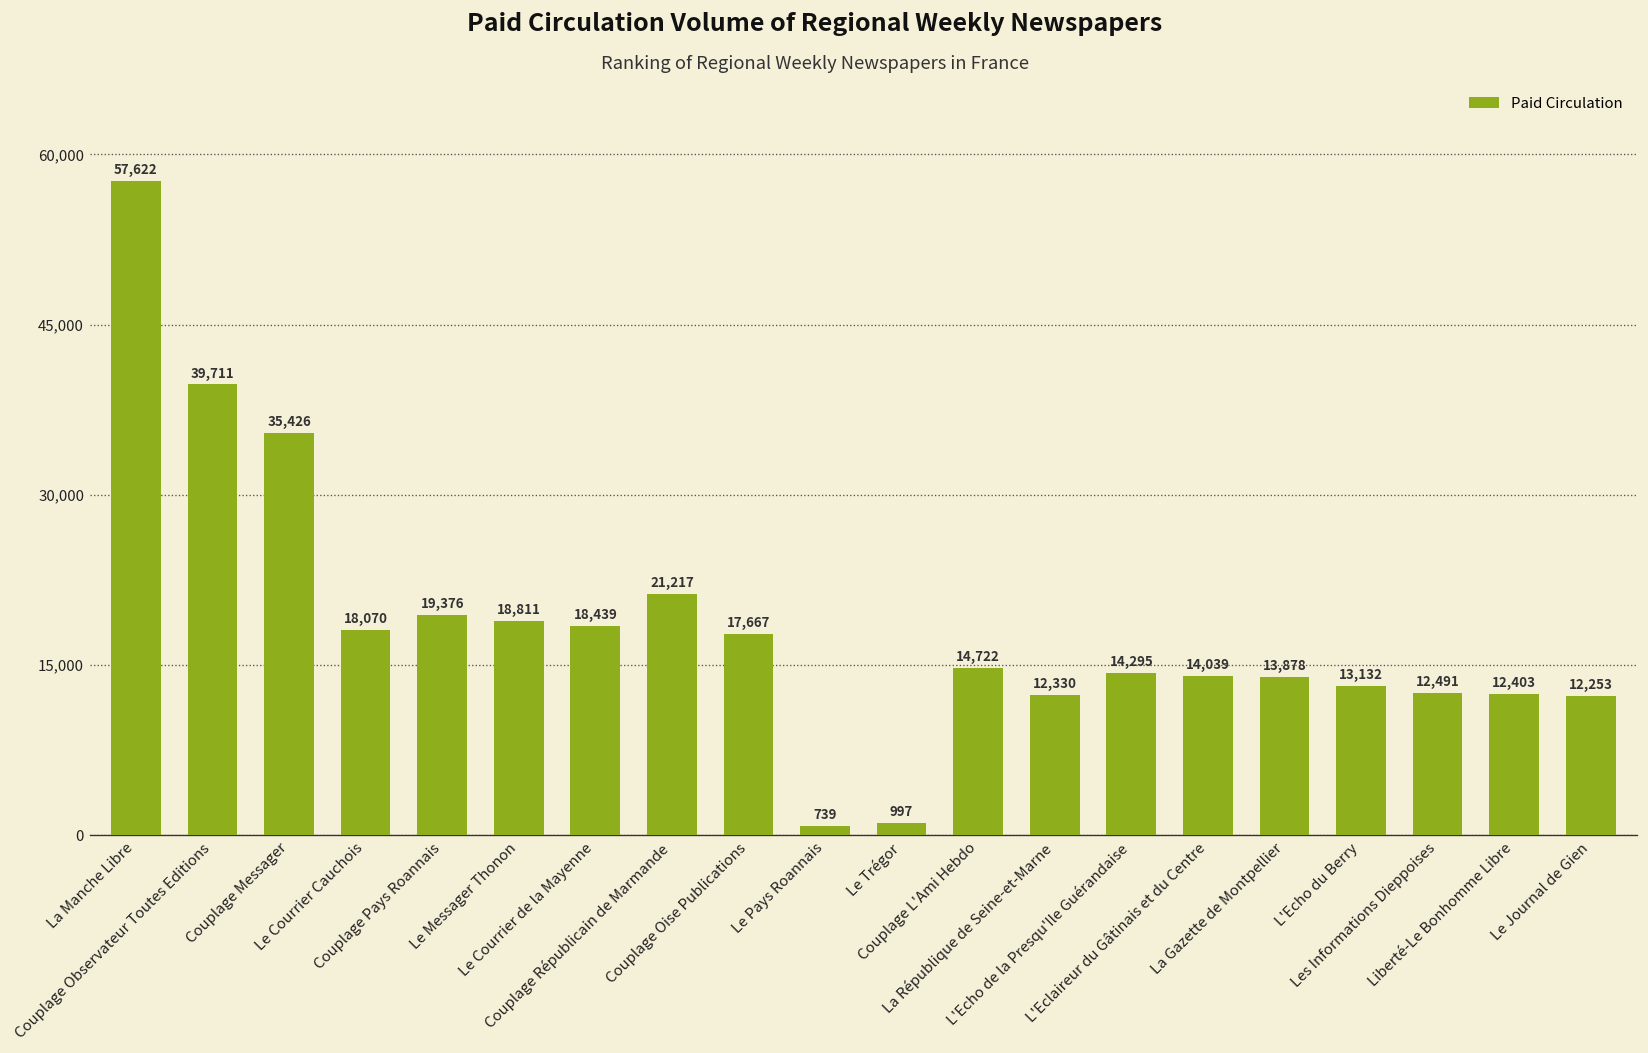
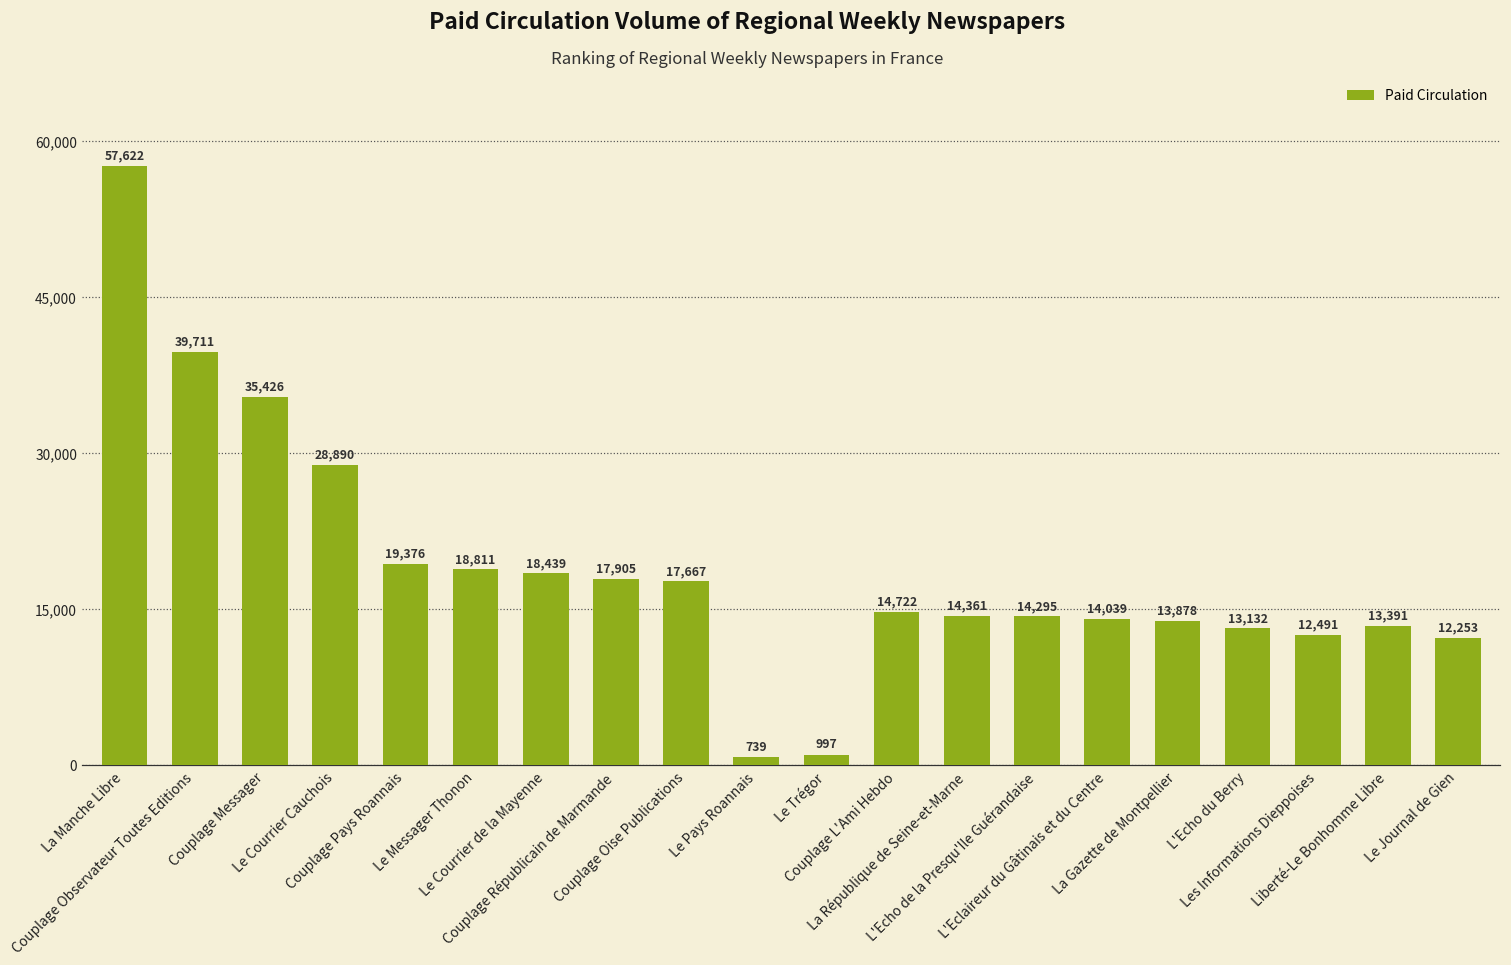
Le Courrier Cauchois: 18,070 -> 28,890
Couplage Républicain de Marmande: 21,217 -> 17,905
La République de Seine-et-Marne: 12,330 -> 14,361
Liberté-Le Bonhomme Libre: 12,403 -> 13,391
